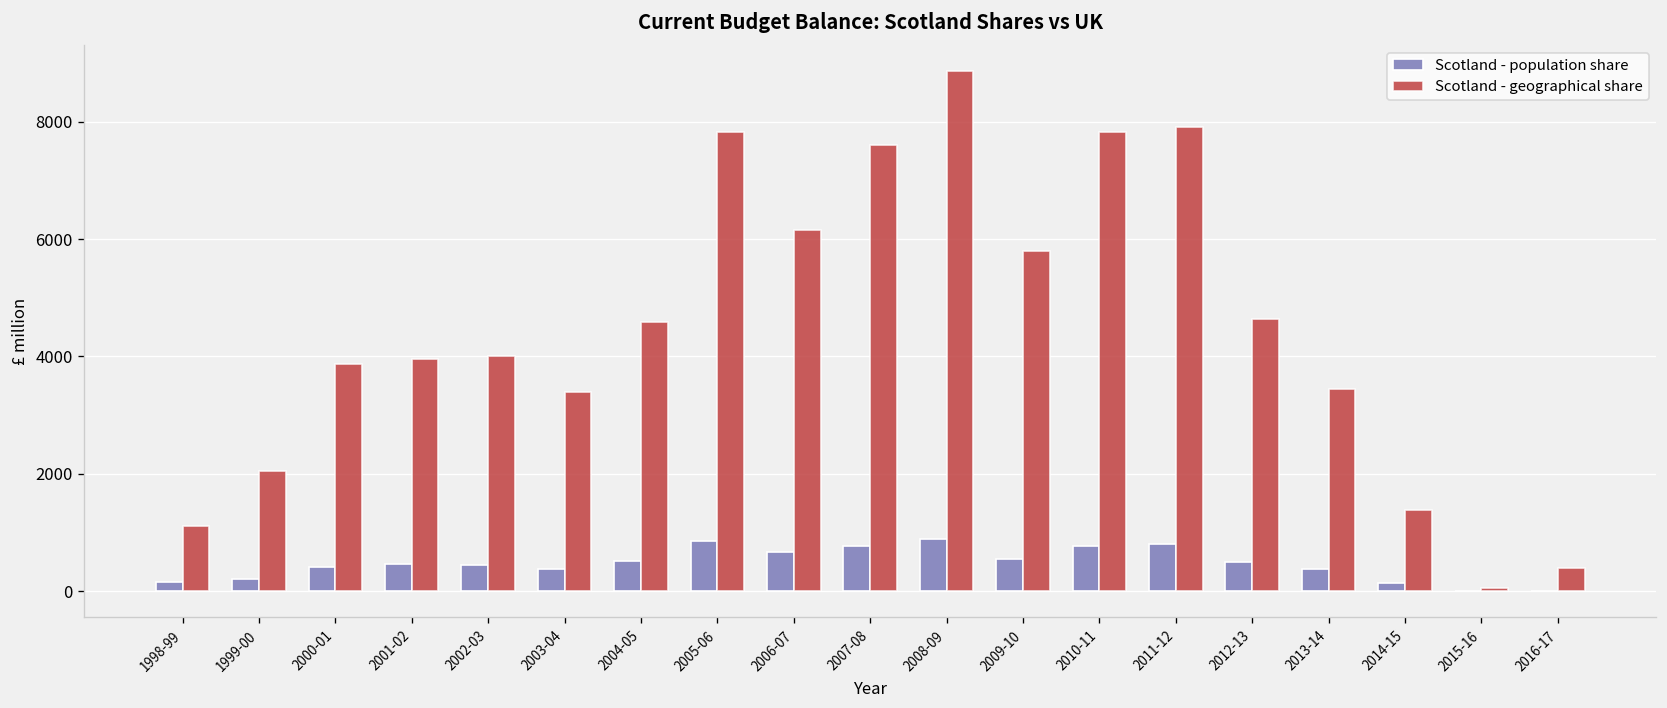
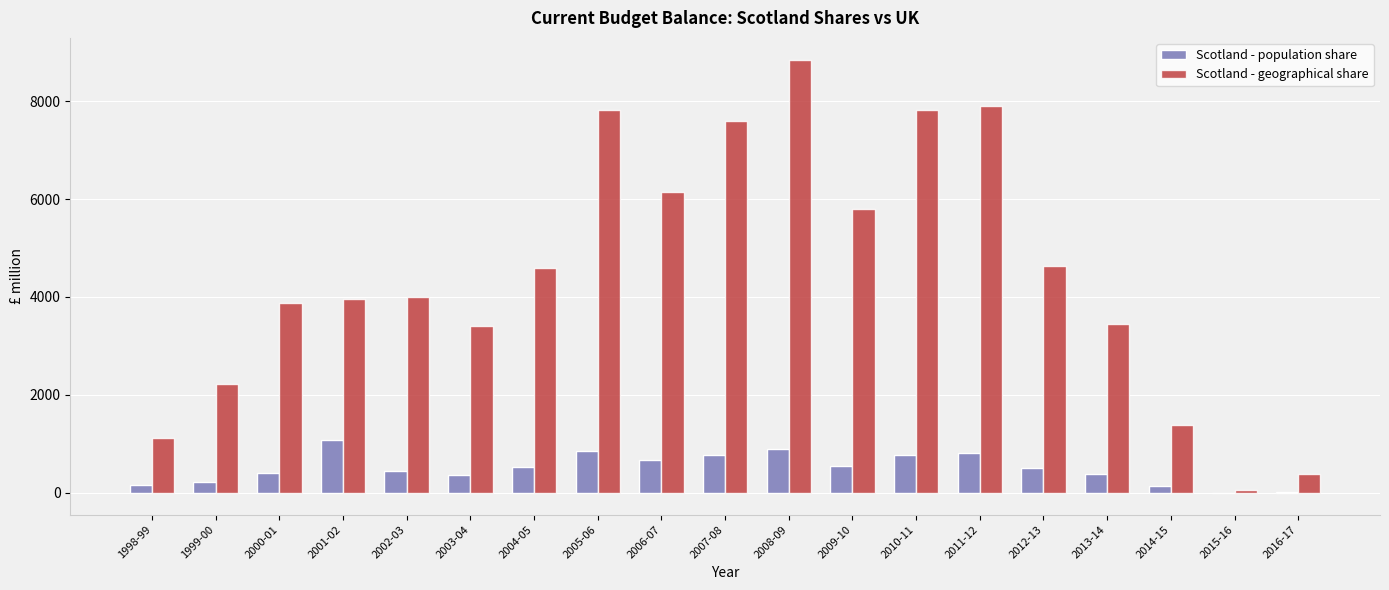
Scotland - geographical share, 1999-00: 2000 -> 2200
Scotland - population share, 2001-02: 500 -> 1100
